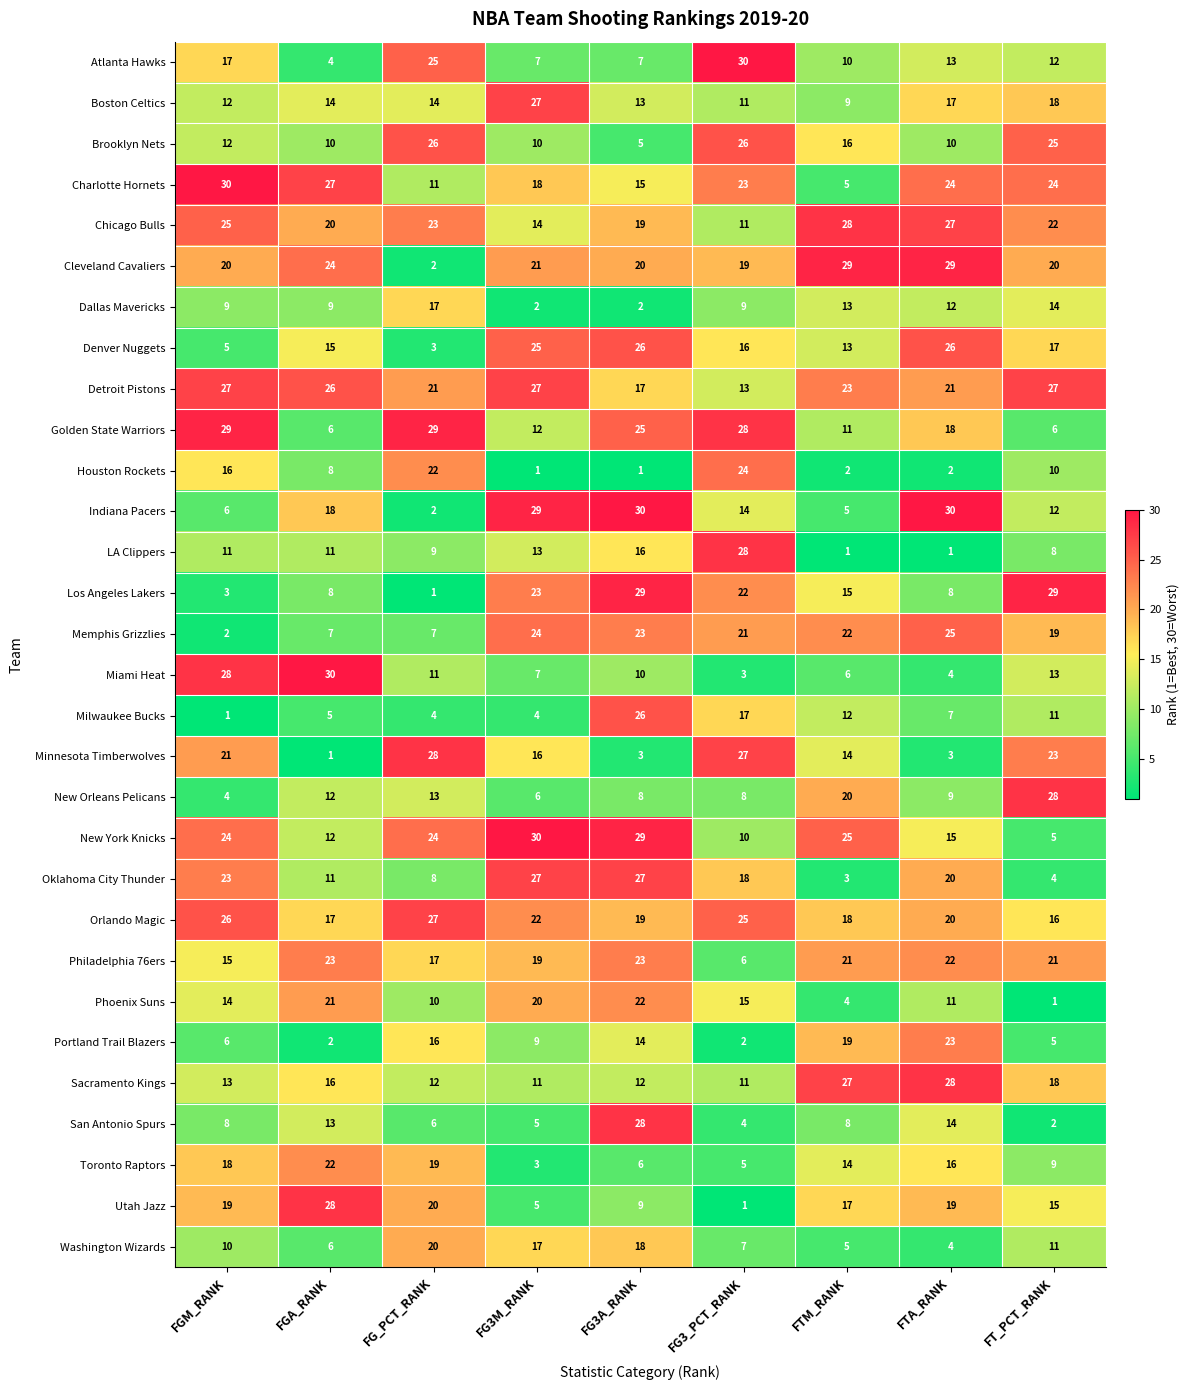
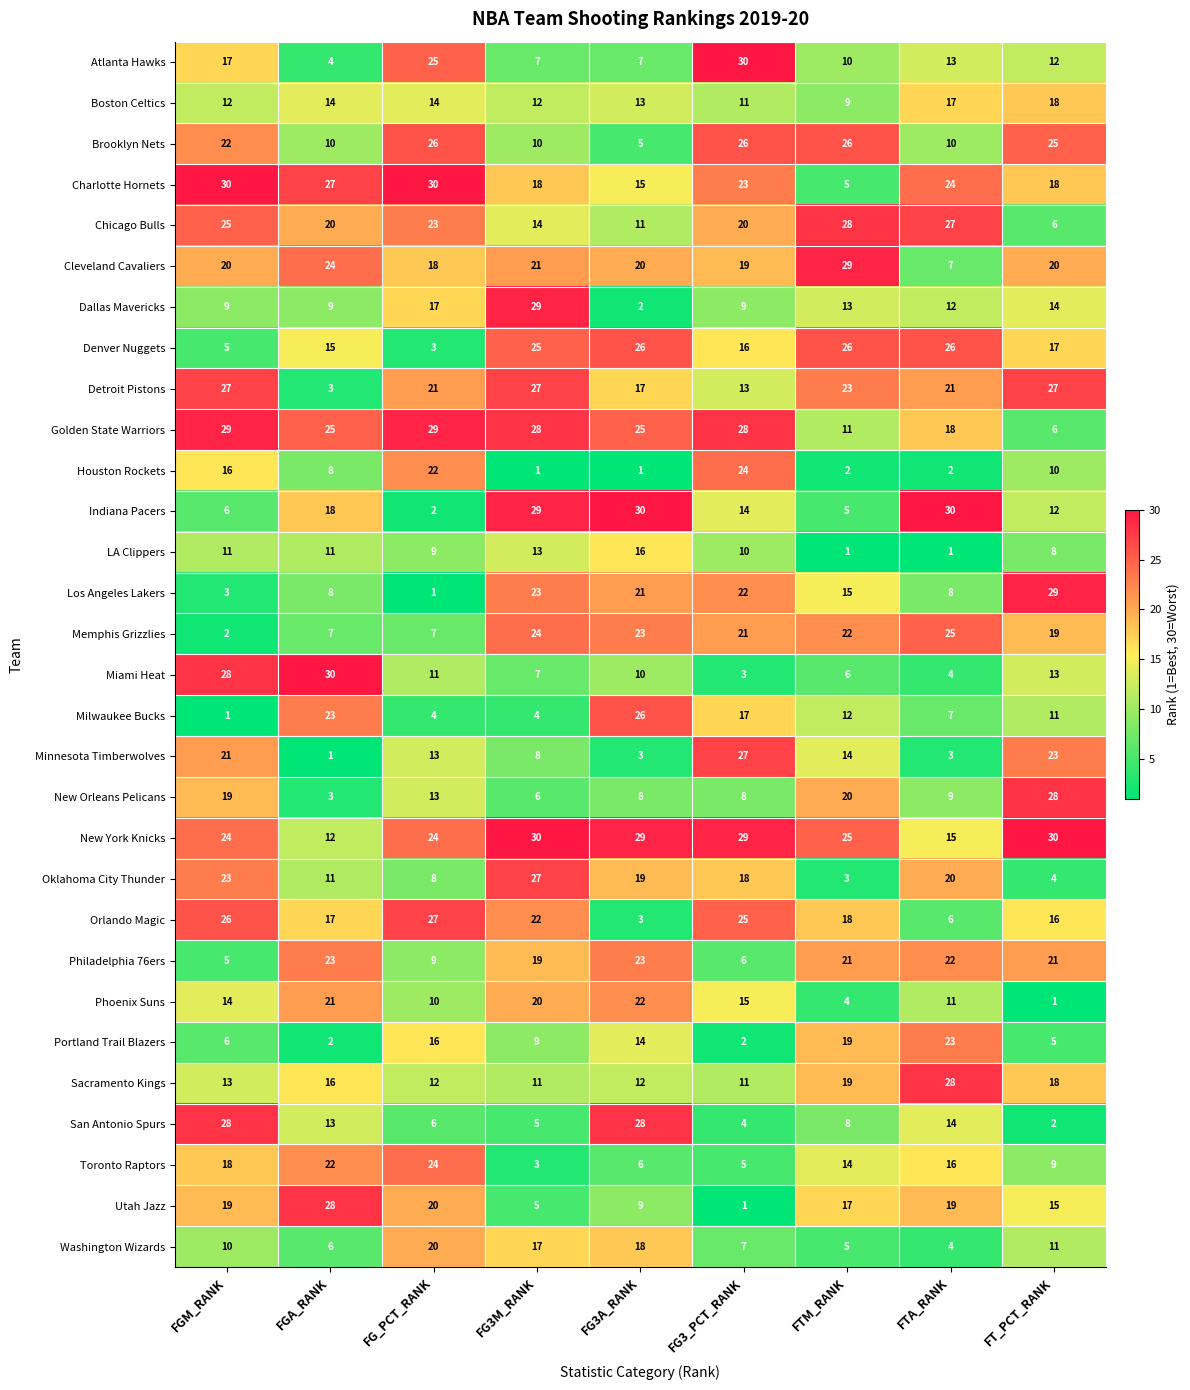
Boston Celtics, FG3M_RANK: 27 -> 12
Brooklyn Nets, FGM_RANK: 12 -> 22
Brooklyn Nets, FTM_RANK: 16 -> 26
Charlotte Hornets, FG_PCT_RANK: 11 -> 30
Charlotte Hornets, FT_PCT_RANK: 24 -> 18
Chicago Bulls, FG3A_RANK: 19 -> 11
Chicago Bulls, FG3_PCT_RANK: 11 -> 20
Chicago Bulls, FT_PCT_RANK: 22 -> 6
Cleveland Cavaliers, FG_PCT_RANK: 2 -> 18
Cleveland Cavaliers, FTA_RANK: 29 -> 7
Dallas Mavericks, FG3M_RANK: 2 -> 29
Denver Nuggets, FTM_RANK: 13 -> 26
Detroit Pistons, FGA_RANK: 26 -> 3
Golden State Warriors, FGA_RANK: 6 -> 25
Golden State Warriors, FG3M_RANK: 12 -> 28
LA Clippers, FG3_PCT_RANK: 28 -> 10
Los Angeles Lakers, FG3A_RANK: 29 -> 21
Milwaukee Bucks, FGA_RANK: 5 -> 23
Minnesota Timberwolves, FG_PCT_RANK: 28 -> 13
Minnesota Timberwolves, FG3M_RANK: 16 -> 8
New Orleans Pelicans, FGM_RANK: 4 -> 19
New Orleans Pelicans, FGA_RANK: 12 -> 3
New York Knicks, FG3_PCT_RANK: 10 -> 29
New York Knicks, FT_PCT_RANK: 5 -> 30
Oklahoma City Thunder, FG3A_RANK: 27 -> 19
Orlando Magic, FG3A_RANK: 19 -> 3
Orlando Magic, FTA_RANK: 20 -> 6
Philadelphia 76ers, FGM_RANK: 15 -> 5
Philadelphia 76ers, FG_PCT_RANK: 17 -> 9
Sacramento Kings, FTM_RANK: 27 -> 19
San Antonio Spurs, FGM_RANK: 8 -> 28
Toronto Raptors, FG_PCT_RANK: 19 -> 24
